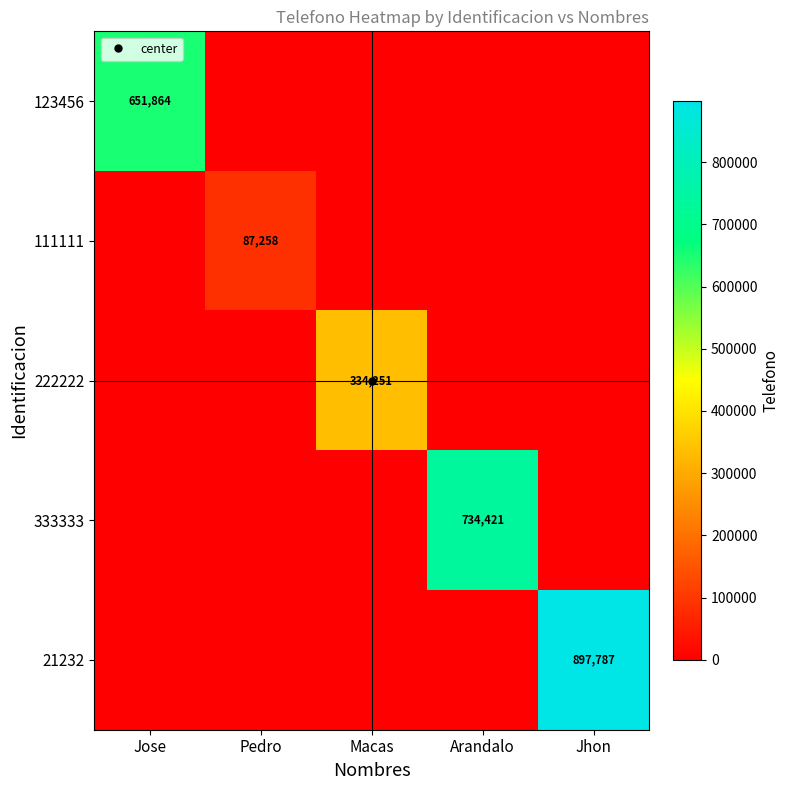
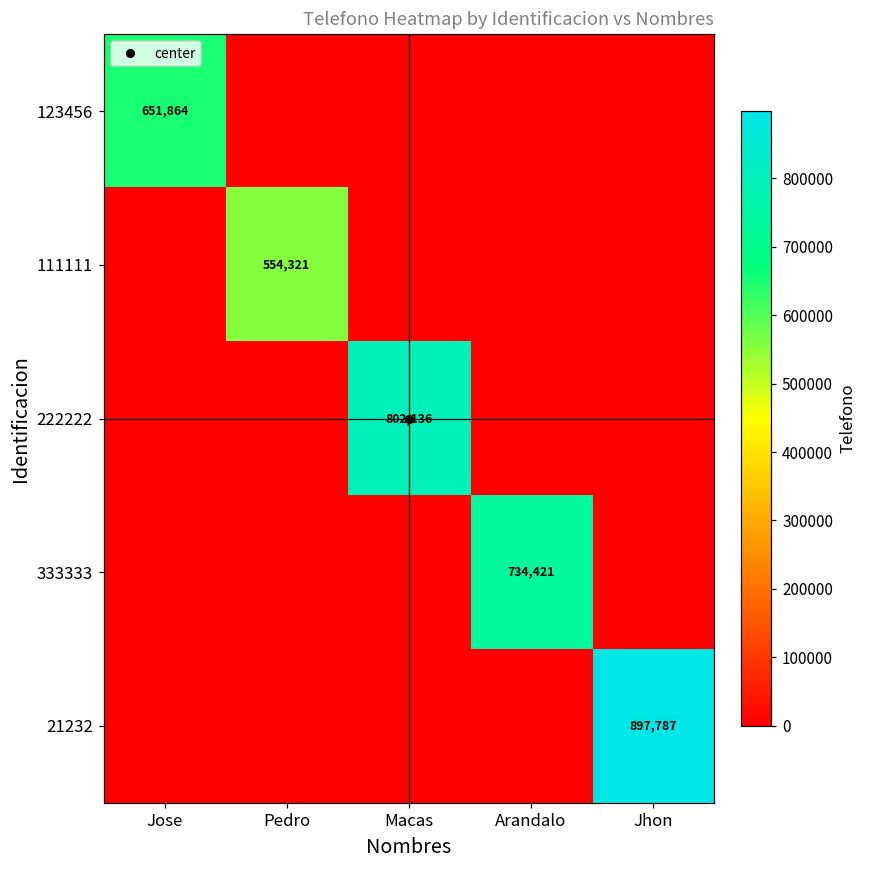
111111, Pedro: 87,258 -> 554,321
222222, Macas: 334,251 -> 802,136
